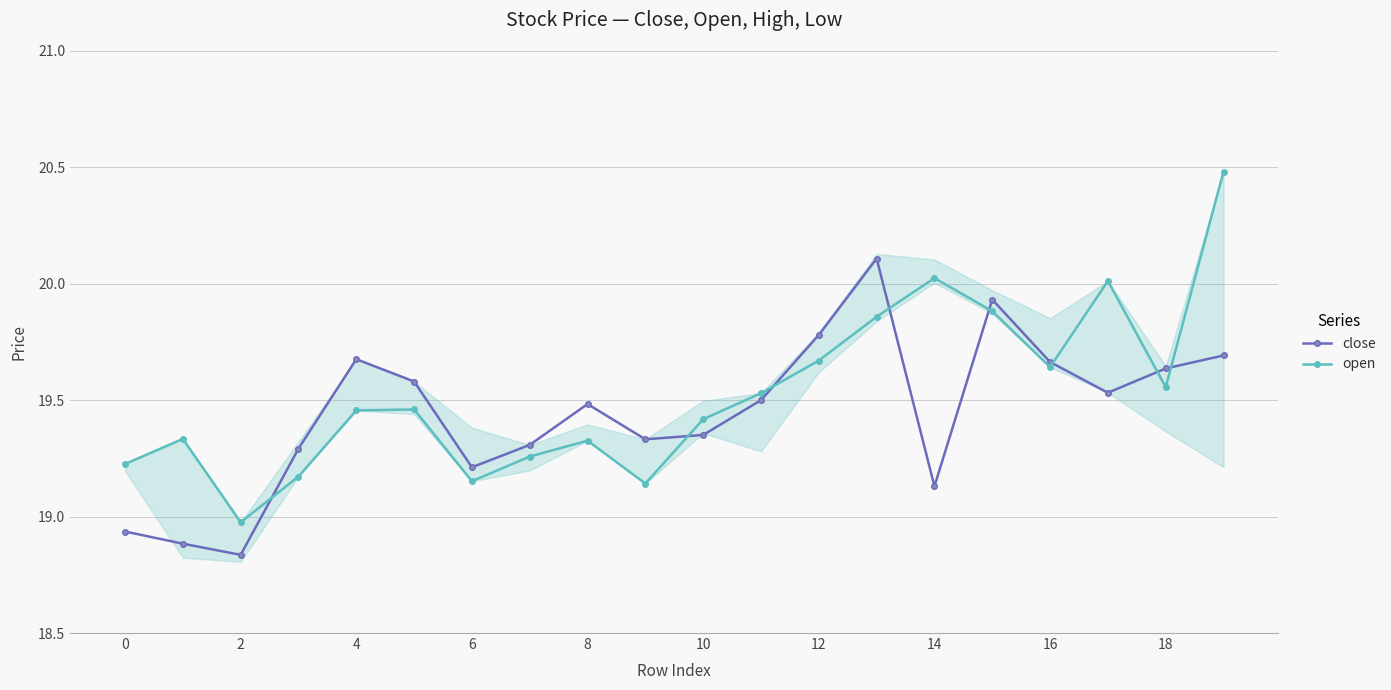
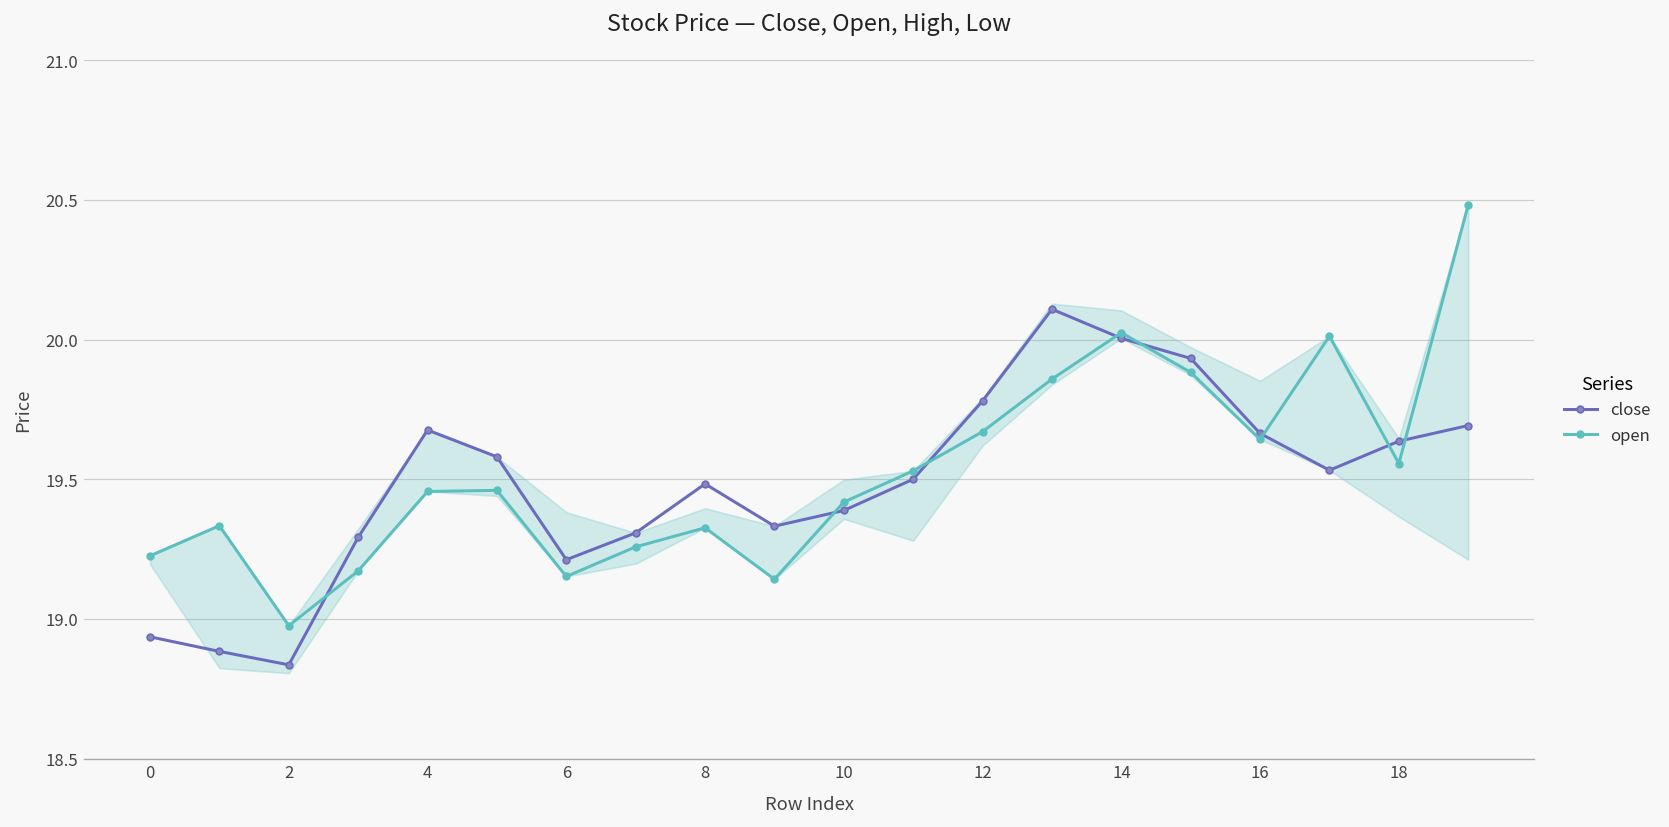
close, 10: 19.35 -> 19.39
close, 14: 19.13 -> 20.00
